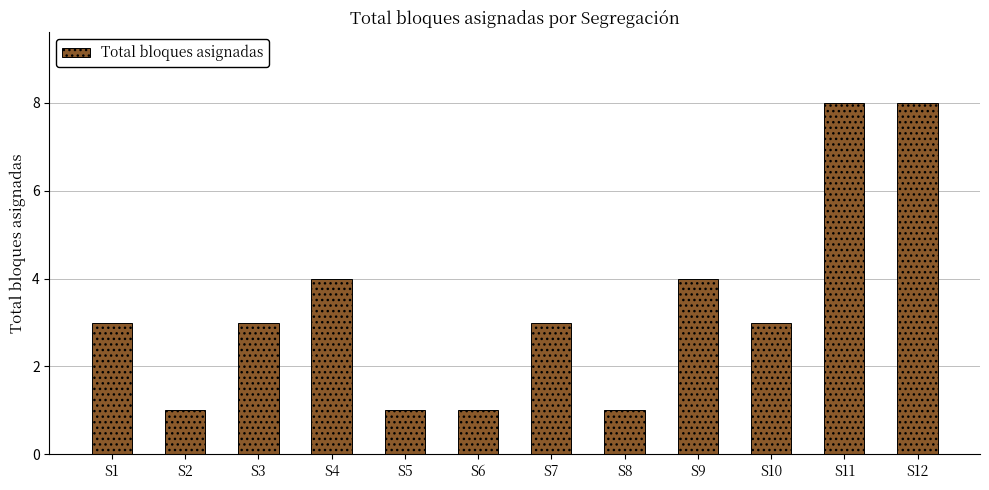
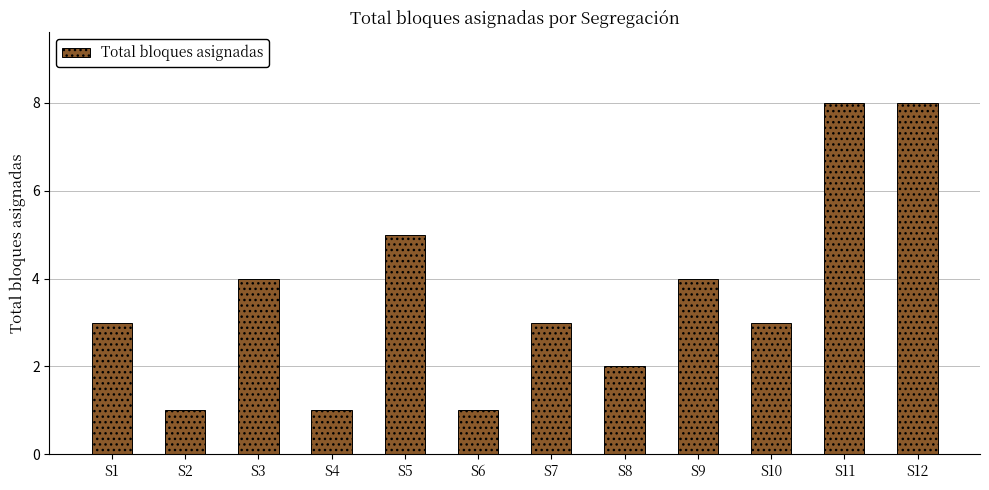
S3: 3 -> 4
S4: 4 -> 1
S5: 1 -> 5
S8: 1 -> 2
